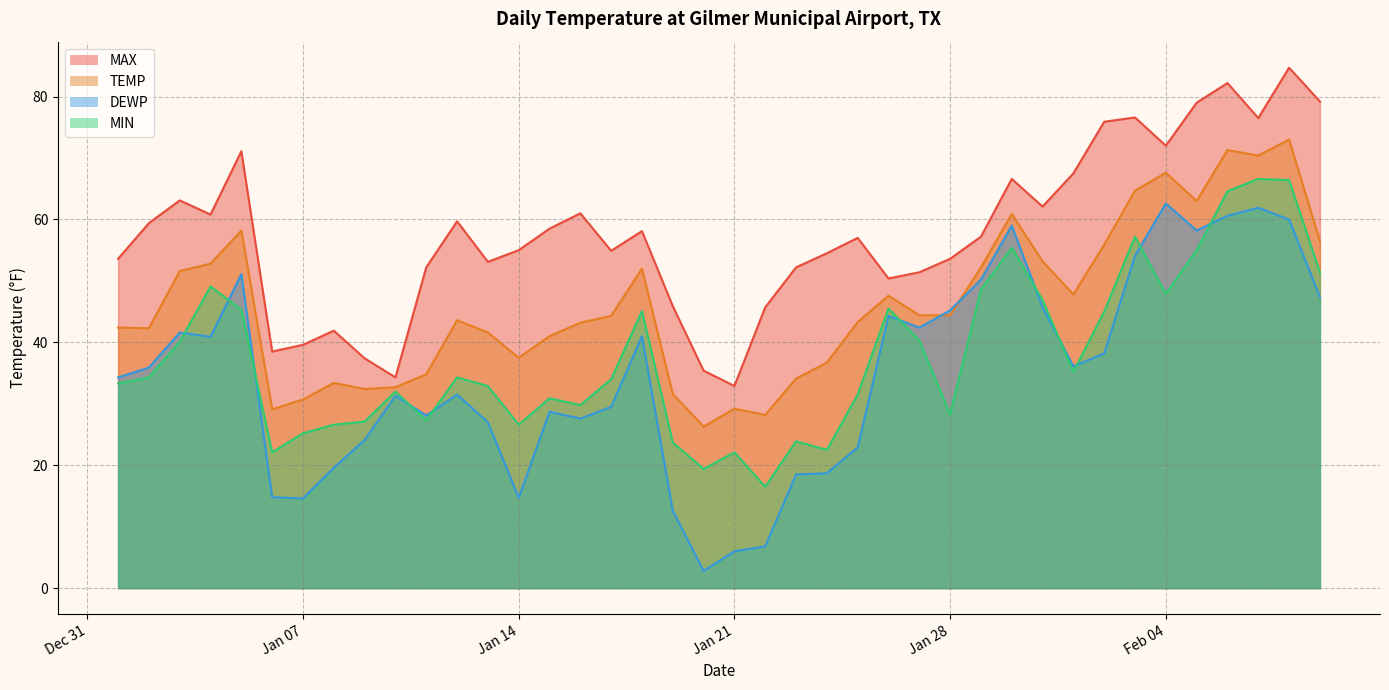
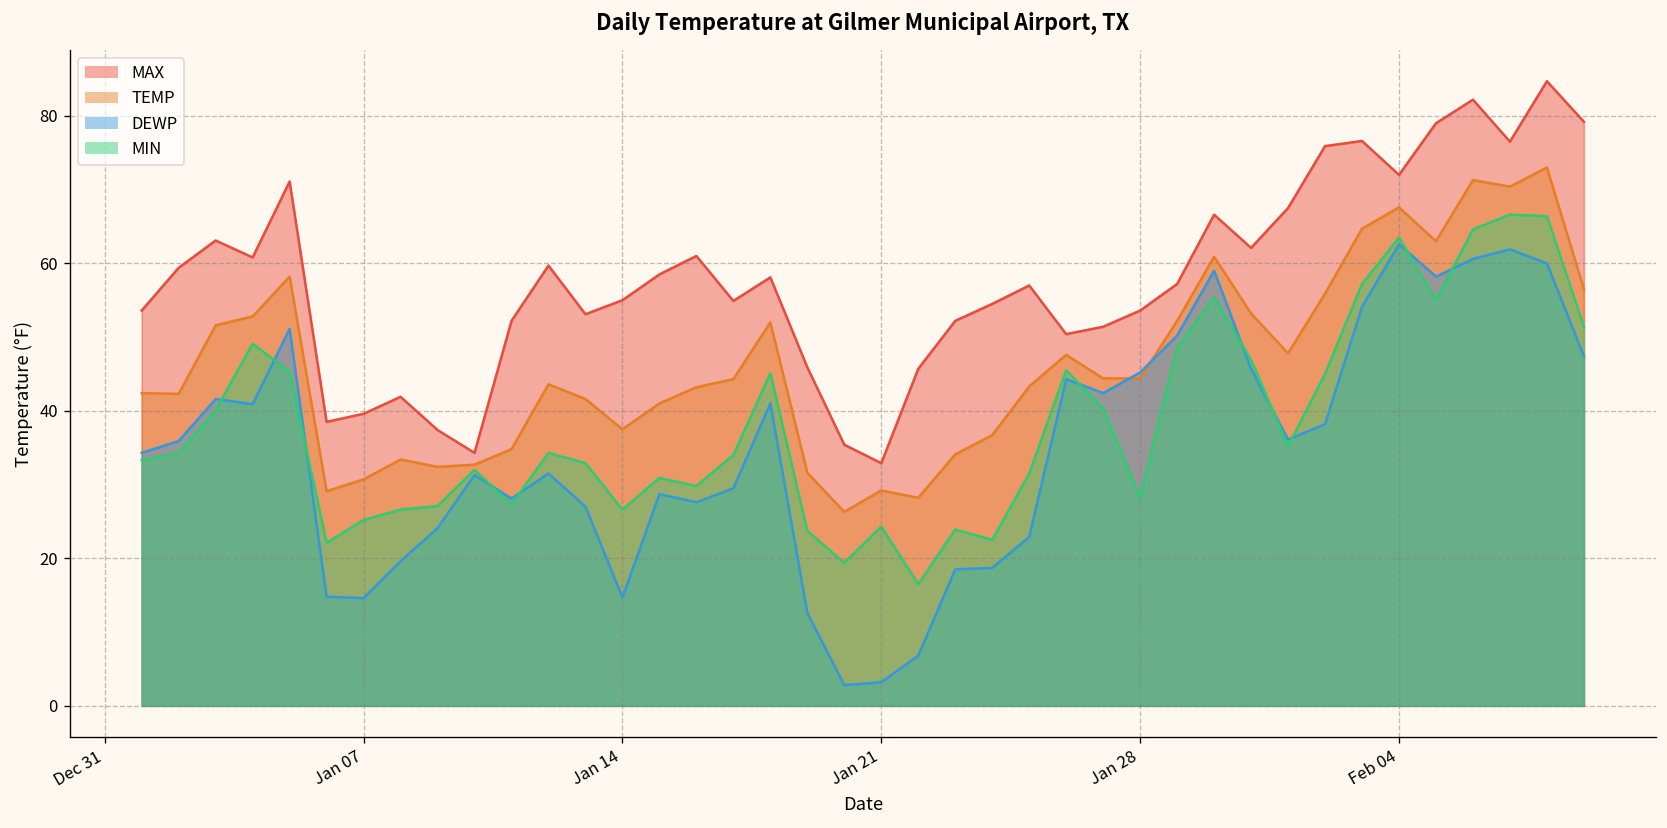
DEWP, Jan 21: 6 -> 3
MIN, Jan 21: 22 -> 24
MIN, Feb 04: 48 -> 64
